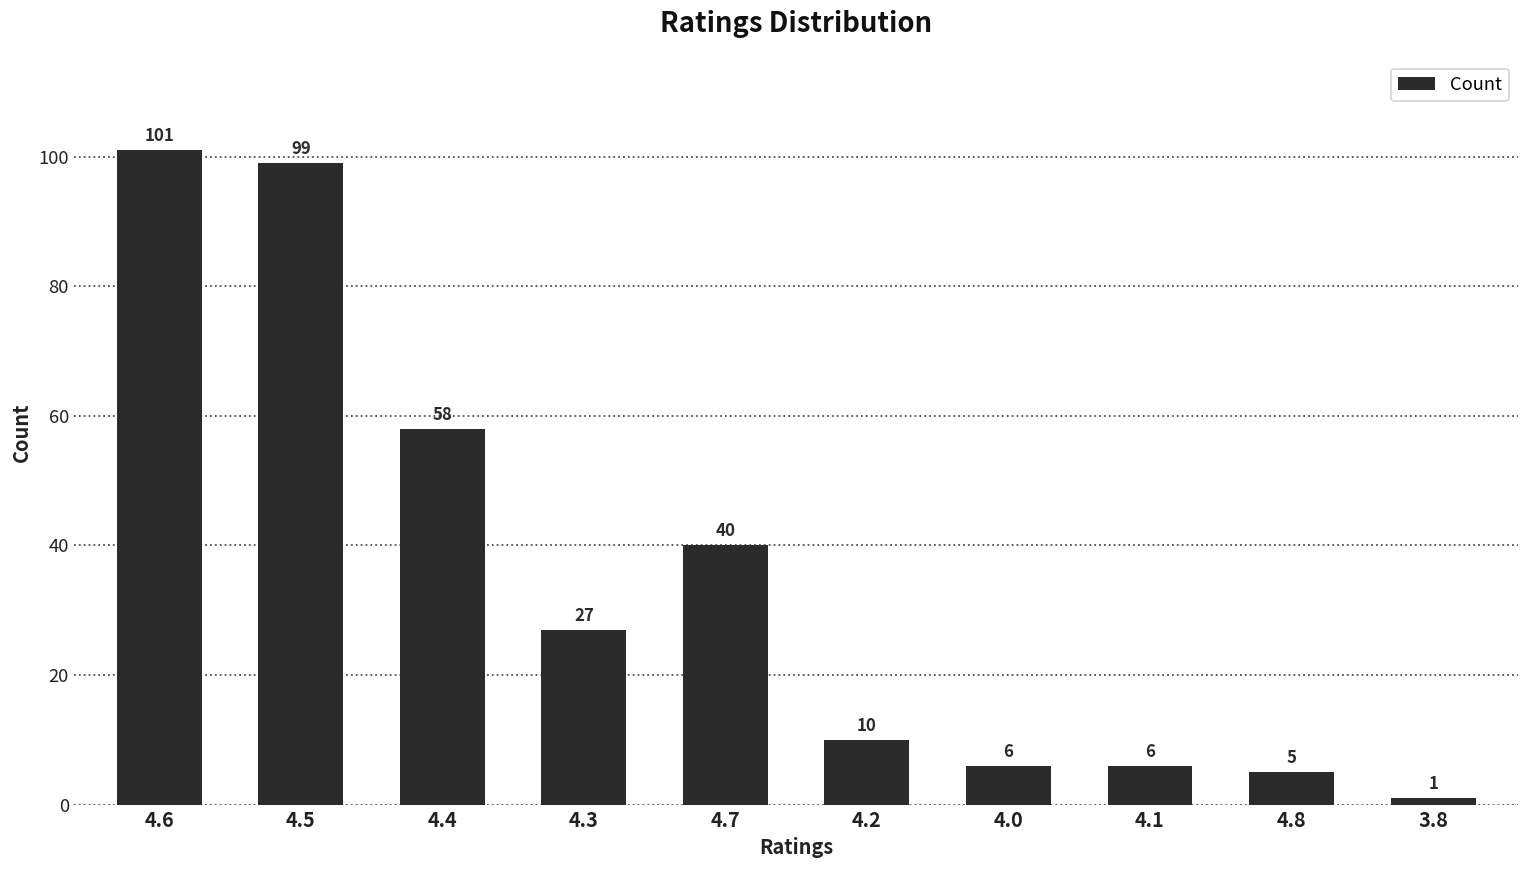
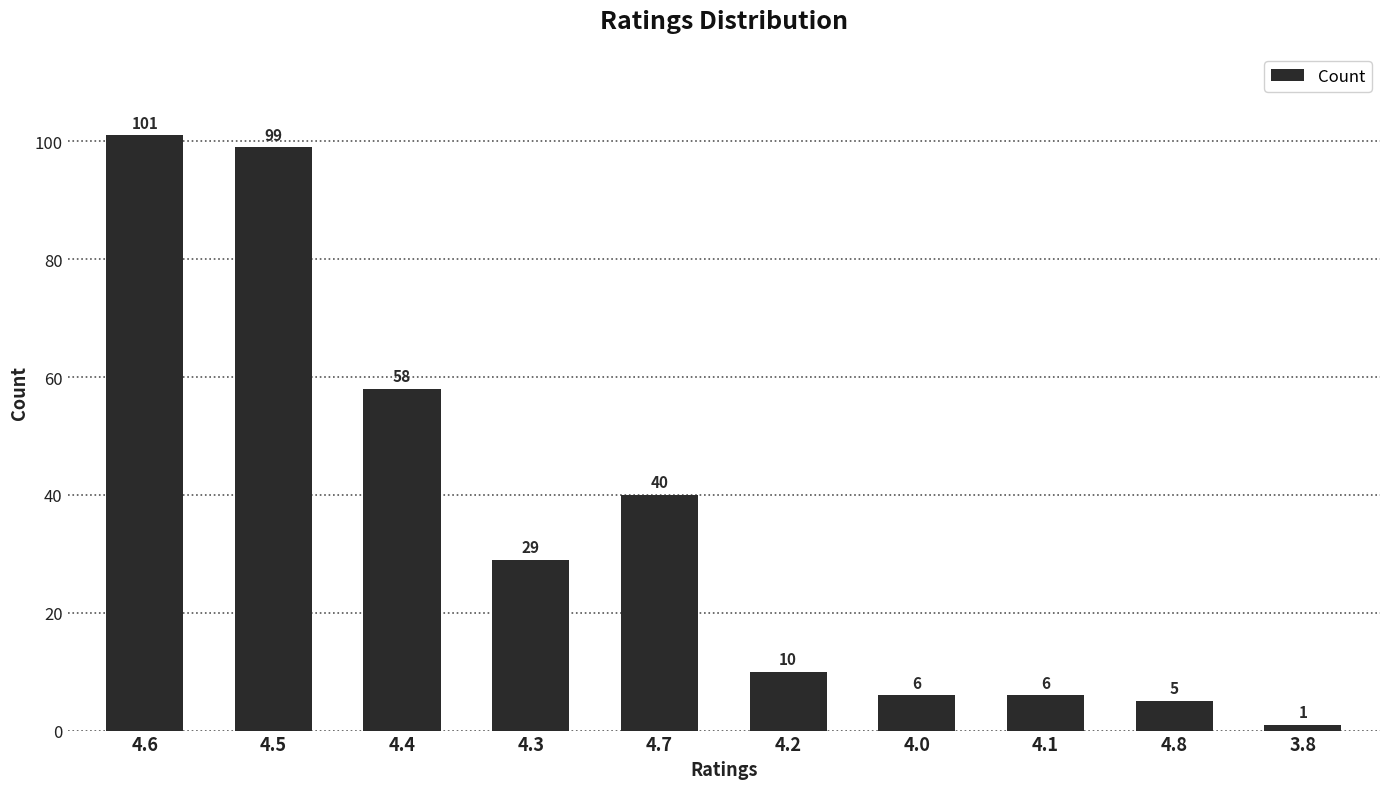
4.3: 27 -> 29
